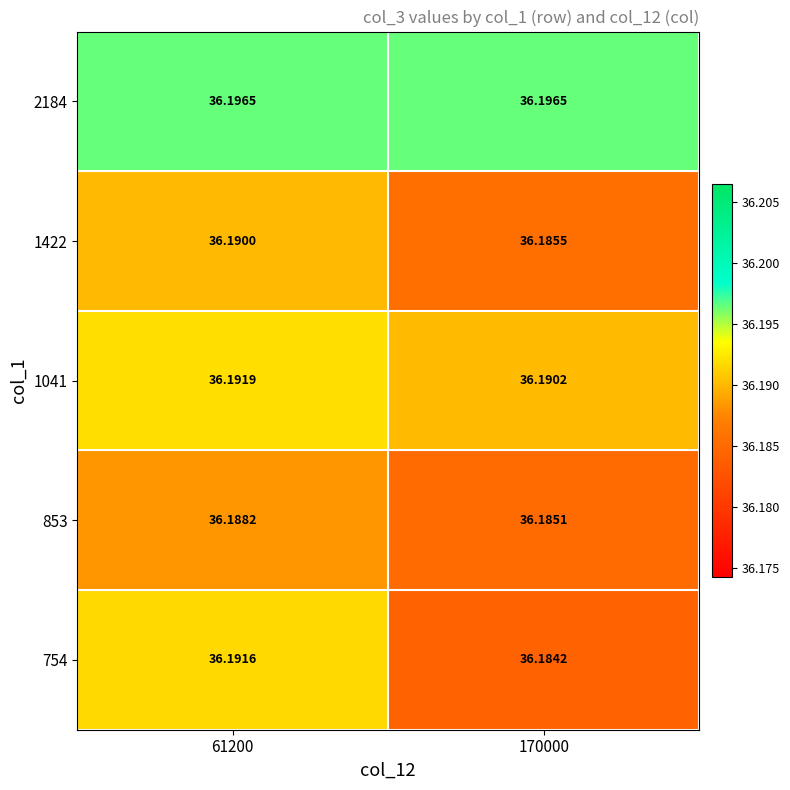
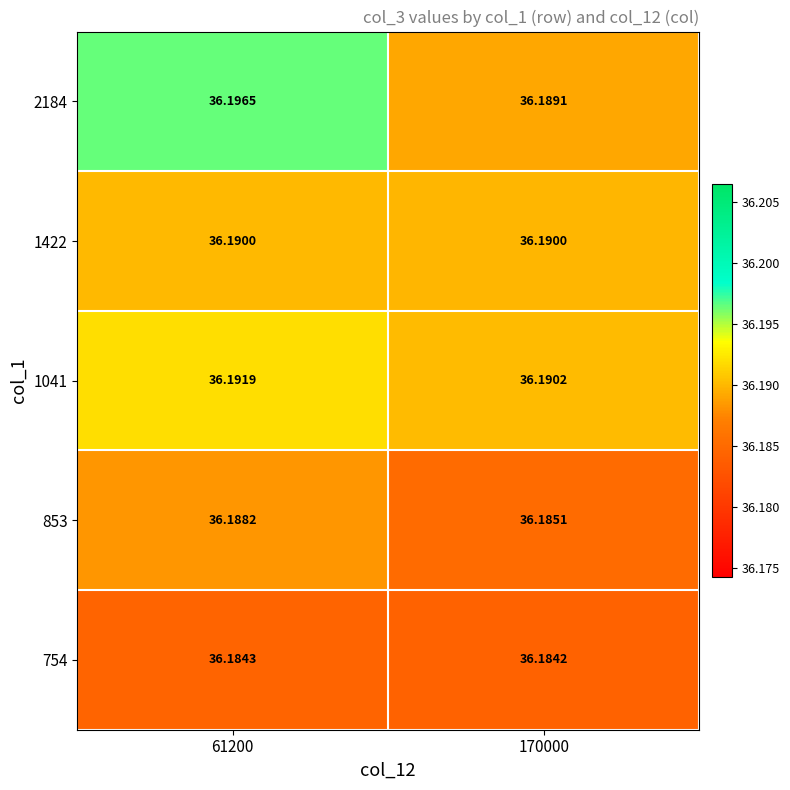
2184, 170000: 36.1965 -> 36.1891
1422, 170000: 36.1855 -> 36.1900
754, 61200: 36.1916 -> 36.1843
